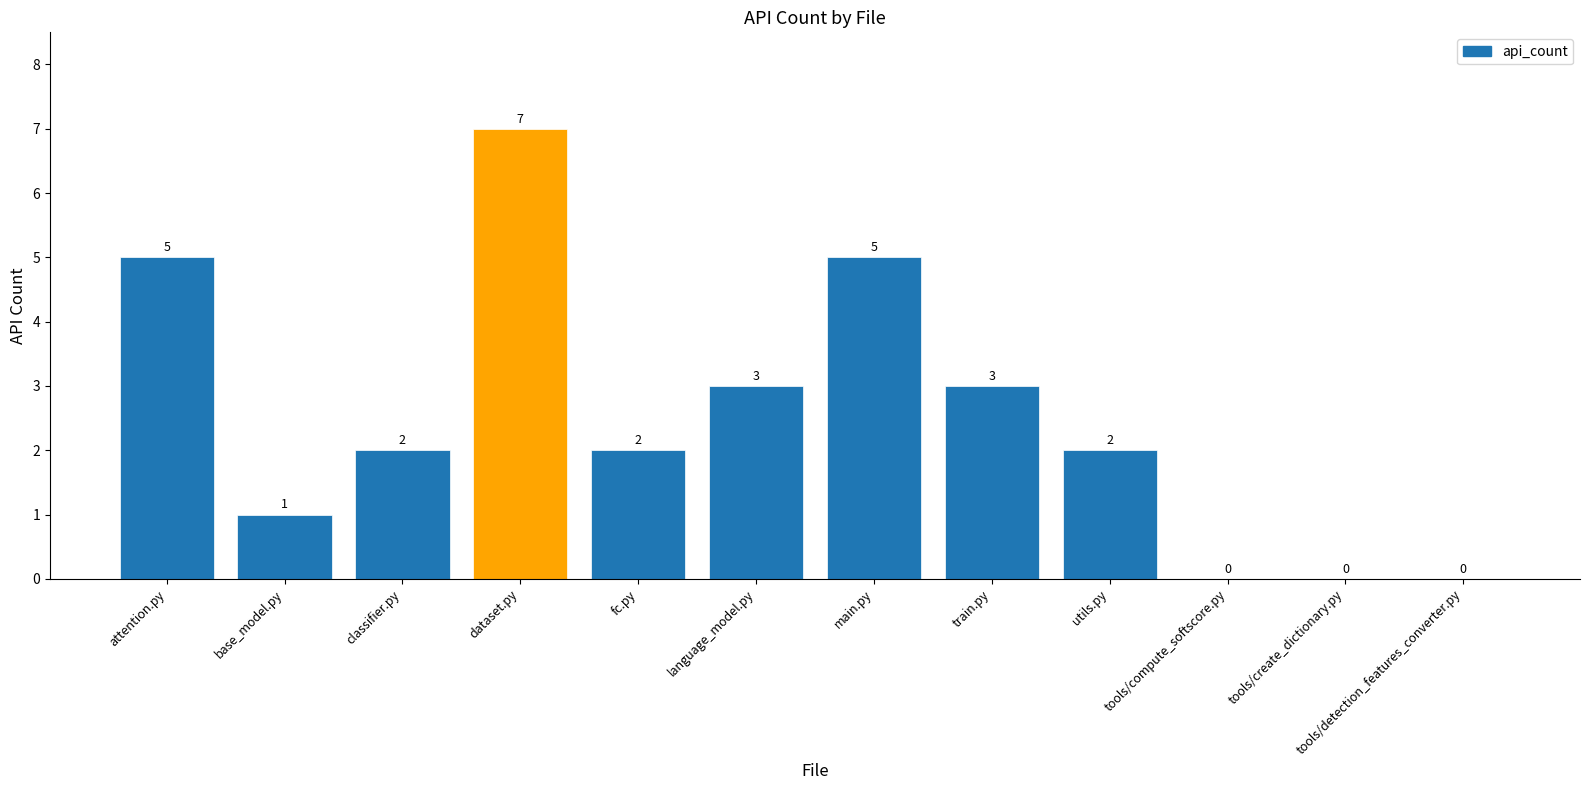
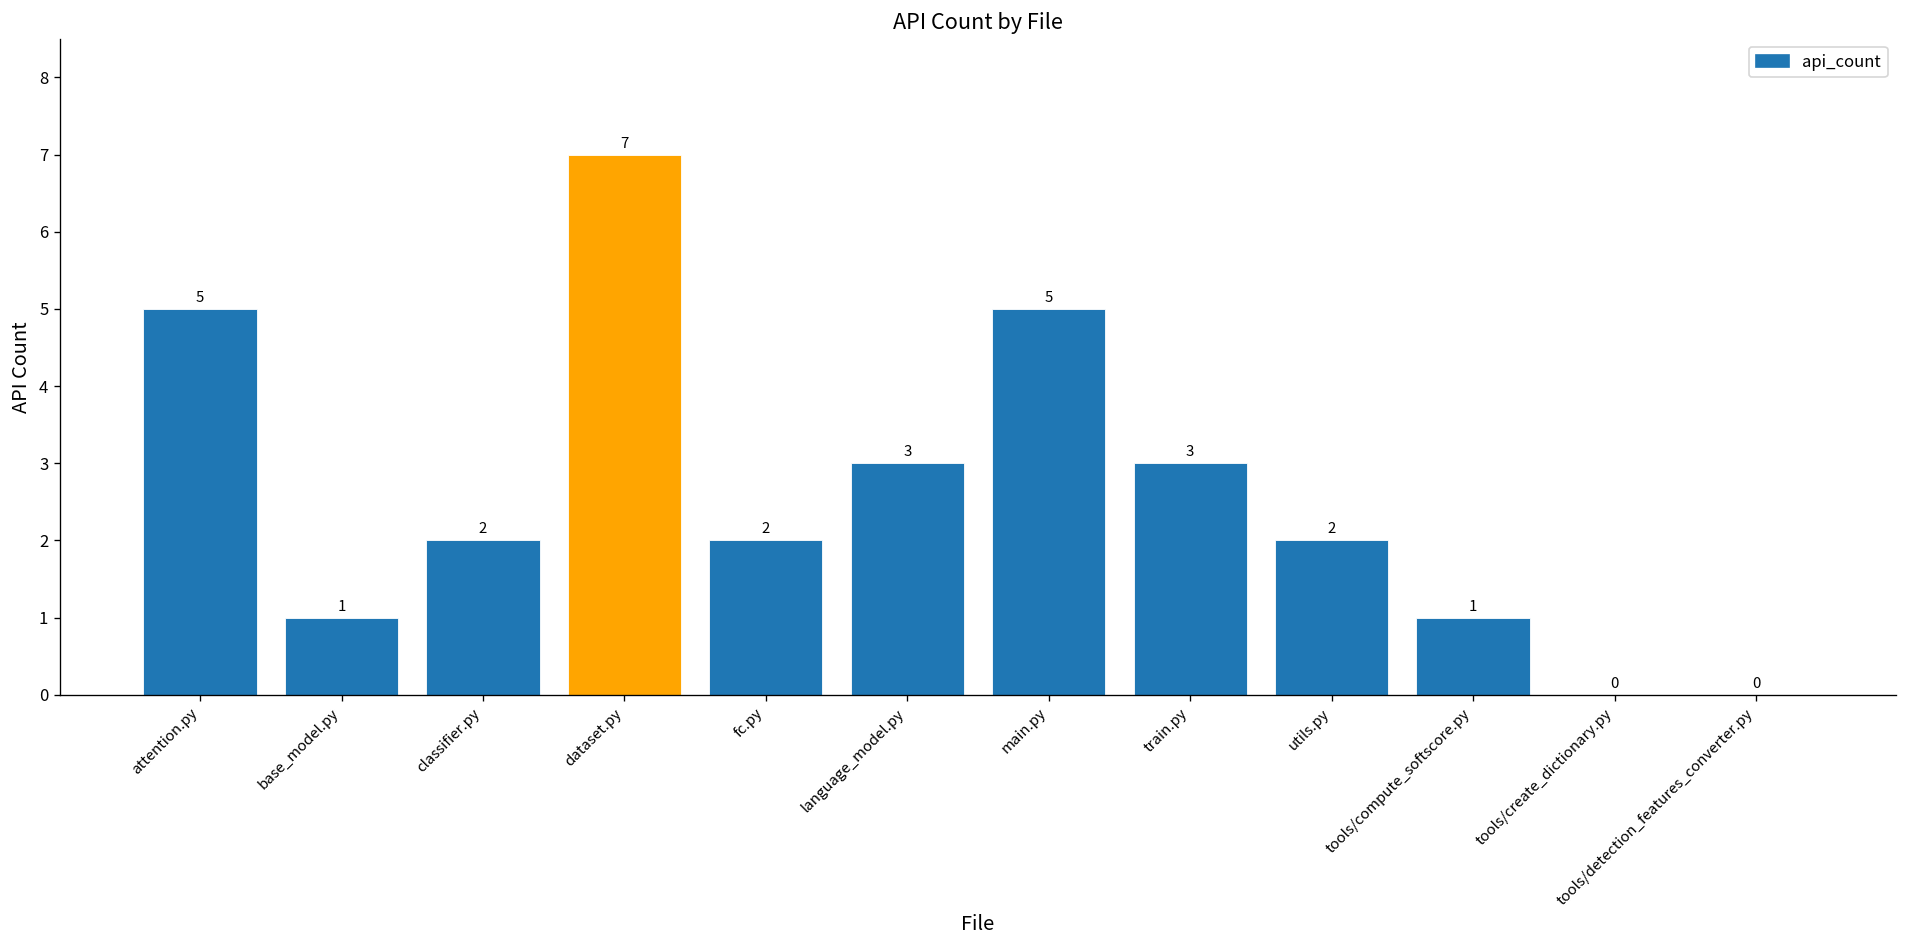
tools/compute_softscore.py: 0 -> 1
